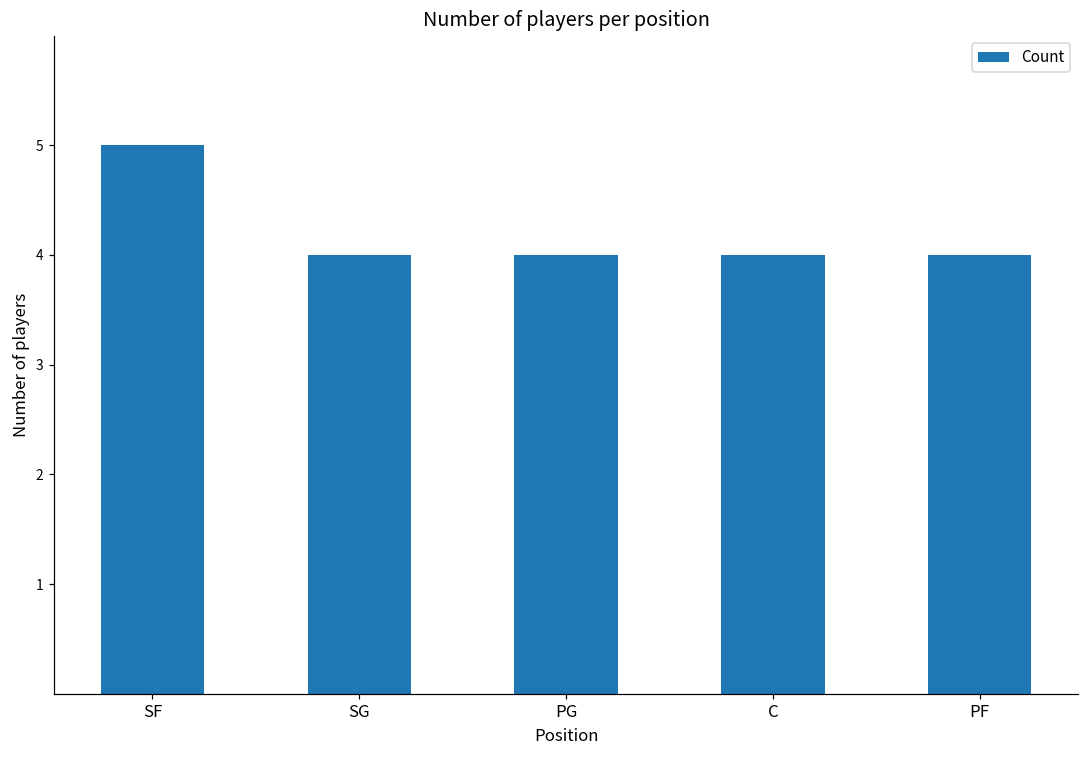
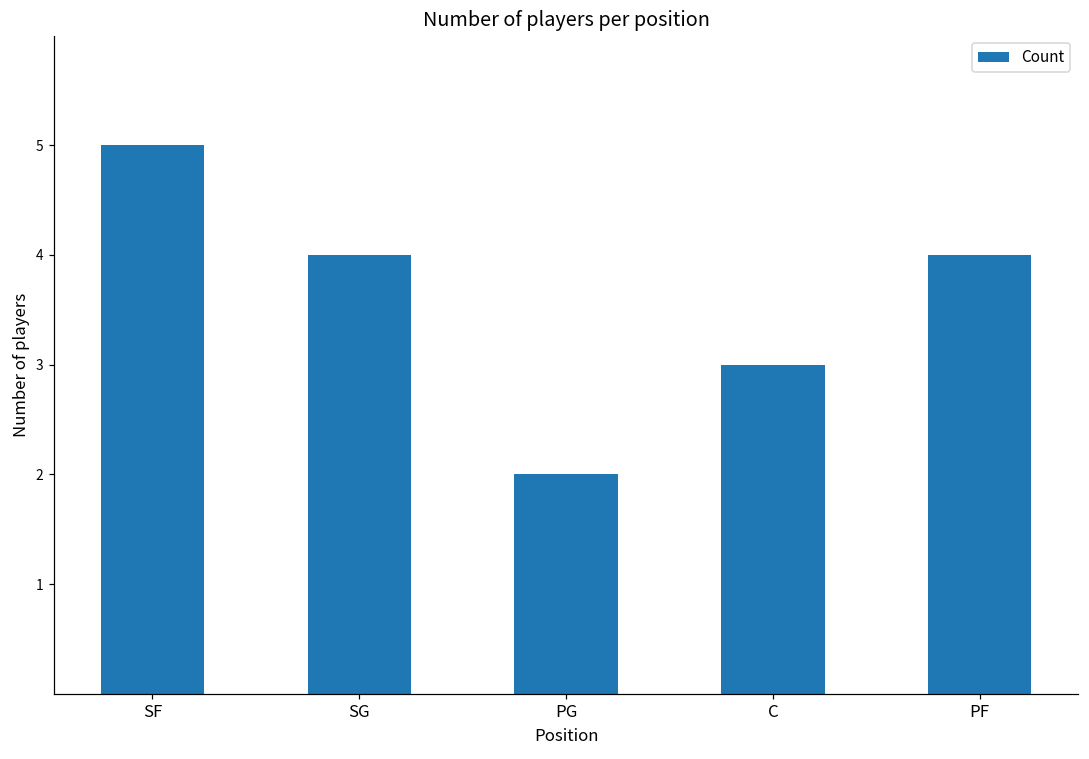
PG: 4 -> 2
C: 4 -> 3
